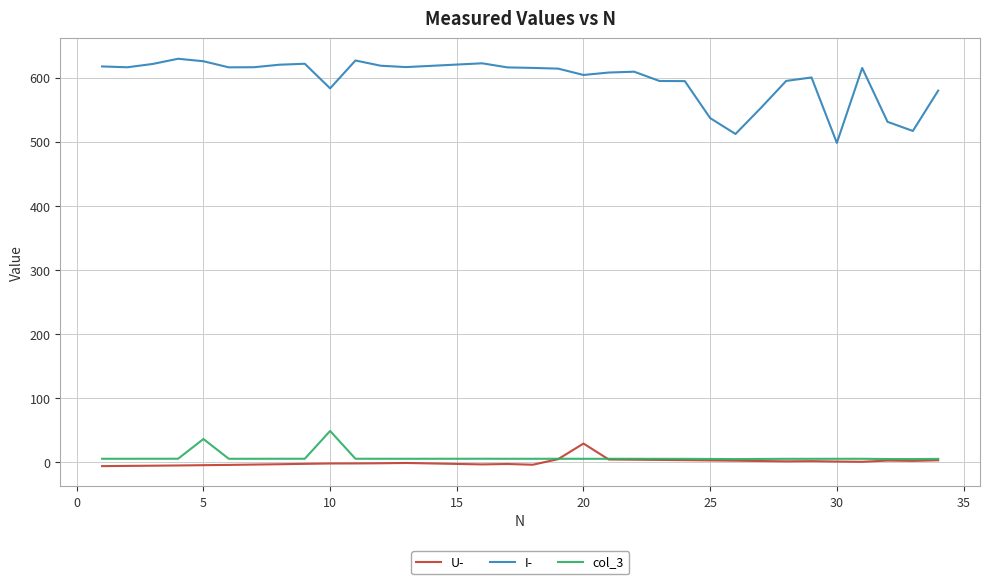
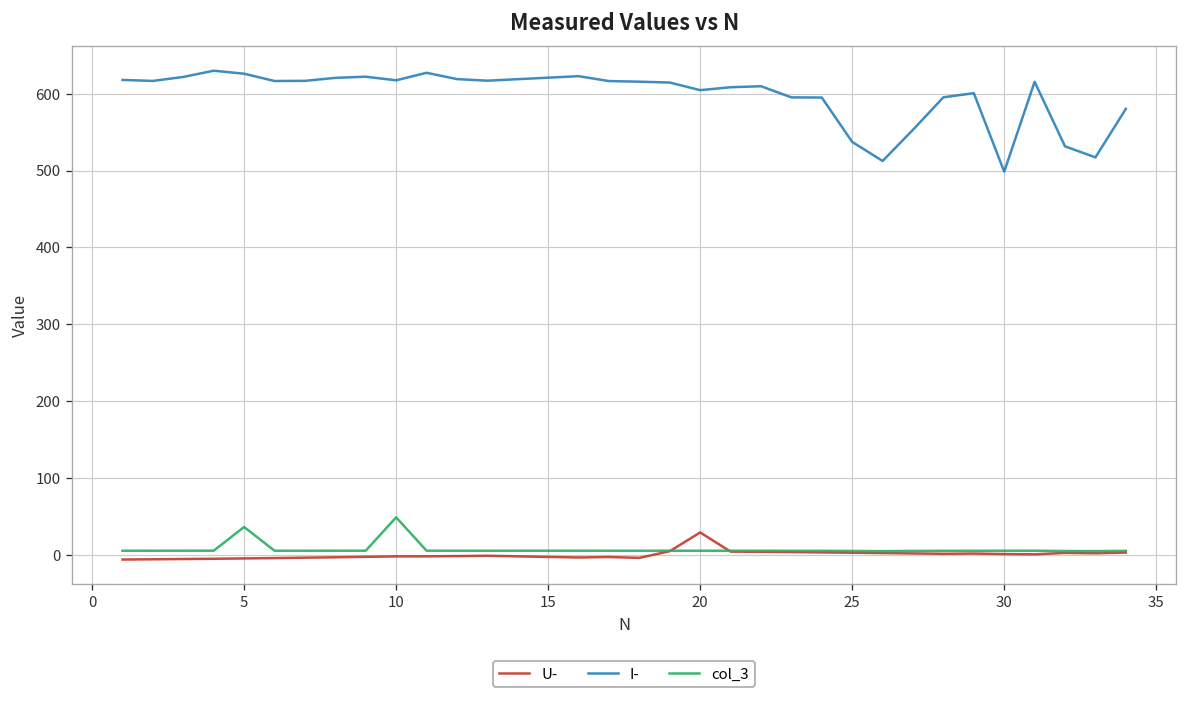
I-, 10: 580 -> 620
